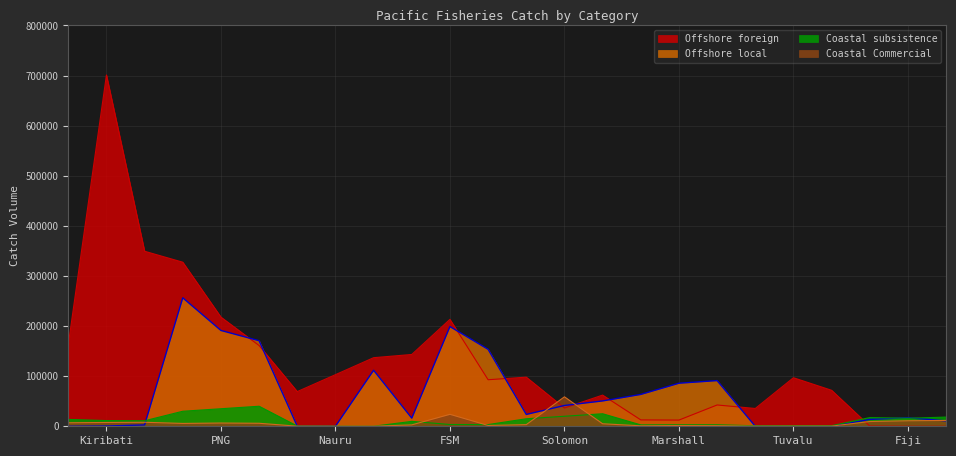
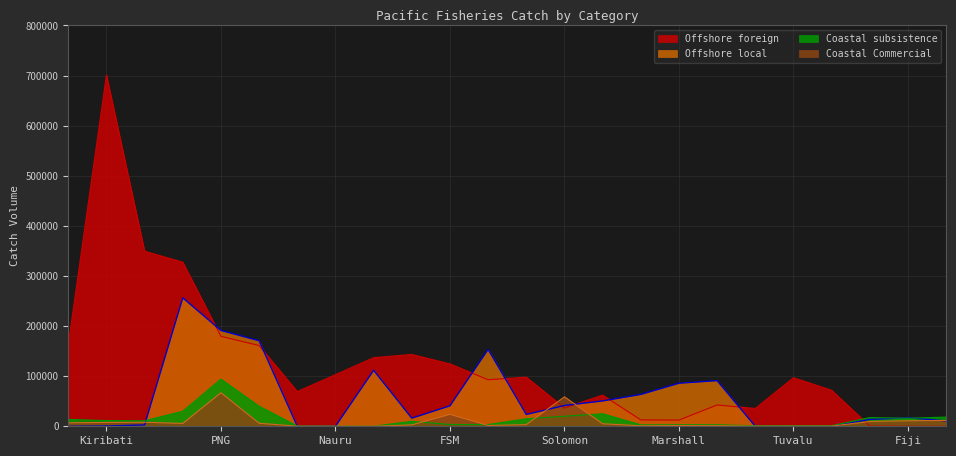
Offshore foreign, PNG: 220000 -> 180000
Coastal subsistence, PNG: 40000 -> 90000
Coastal Commercial, PNG: 10000 -> 70000
Offshore foreign, FSM: 210000 -> 120000
Offshore local, FSM: 200000 -> 40000
